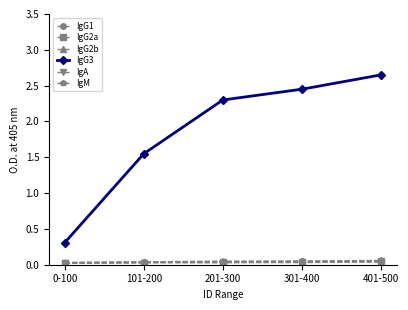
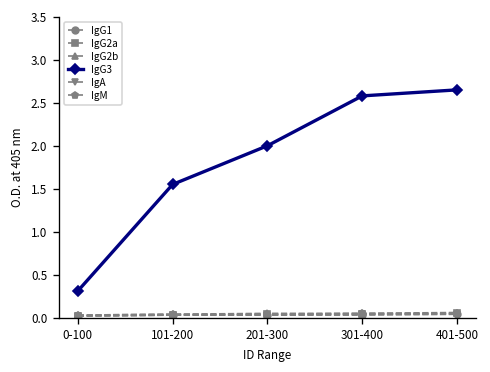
IgG3, 201-300: 2.3 -> 2.0
IgG3, 301-400: 2.5 -> 2.6
